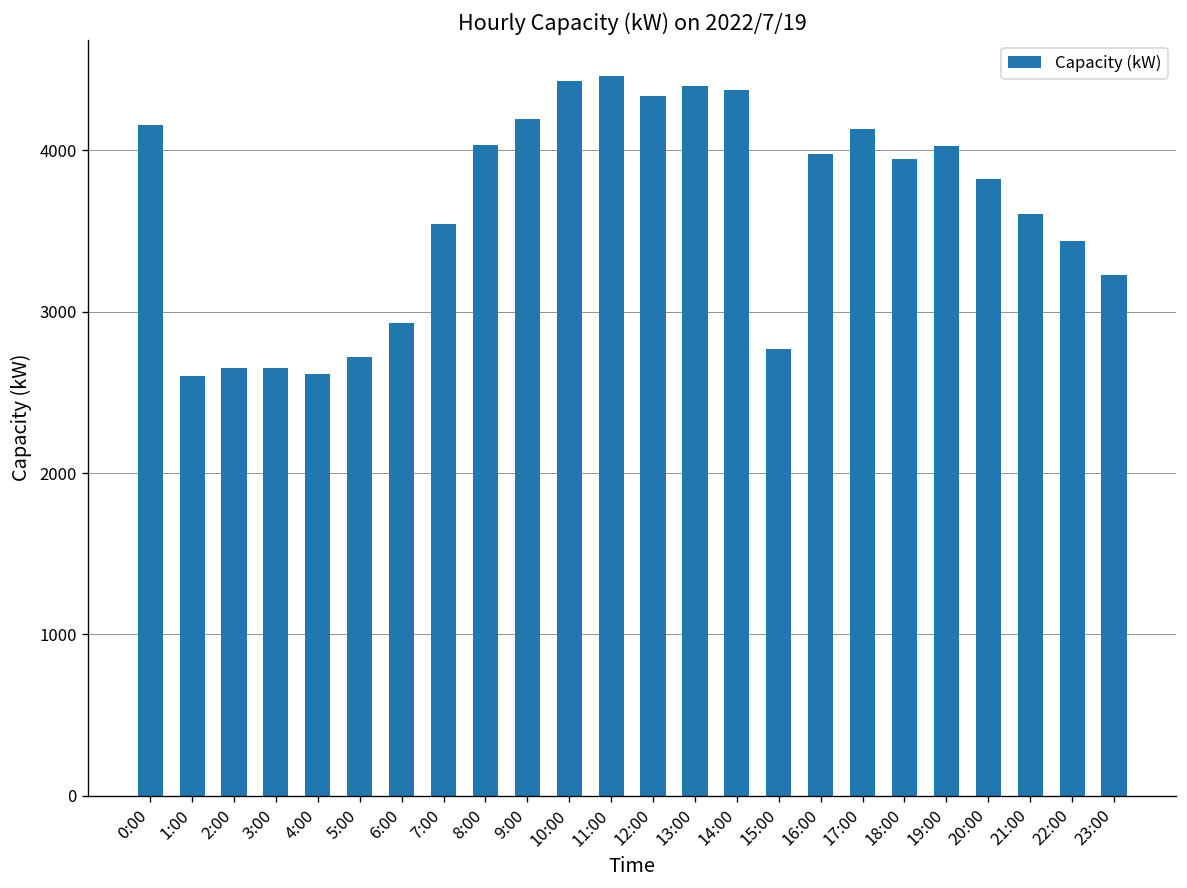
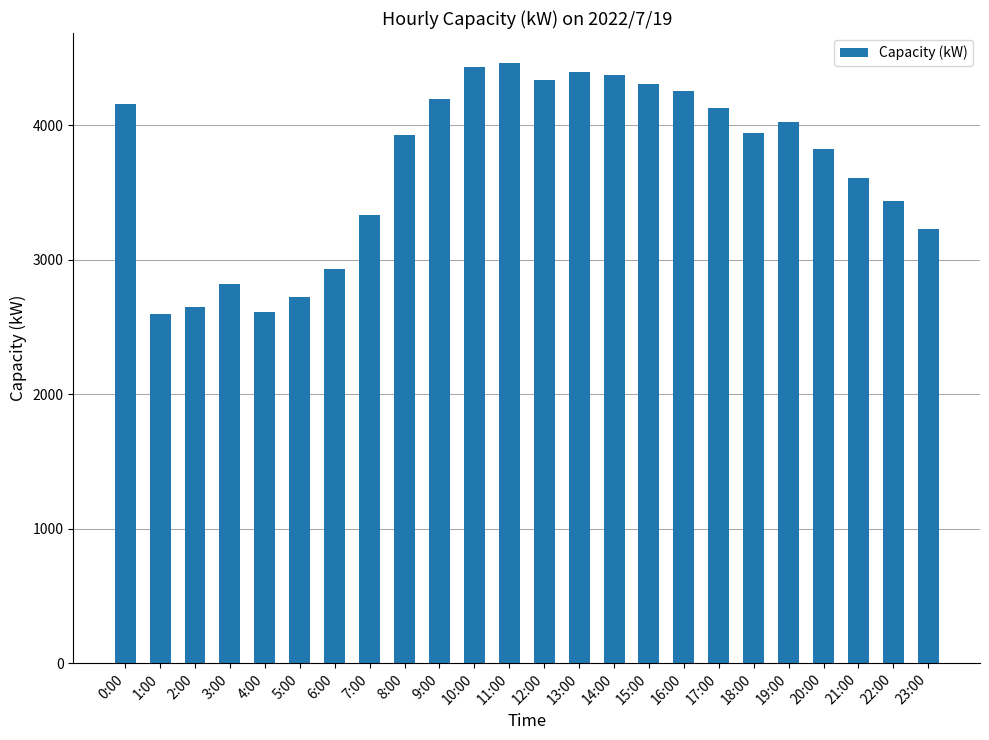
3:00: 2650 -> 2820
7:00: 3540 -> 3330
8:00: 4030 -> 3930
15:00: 2770 -> 4310
16:00: 3980 -> 4260
